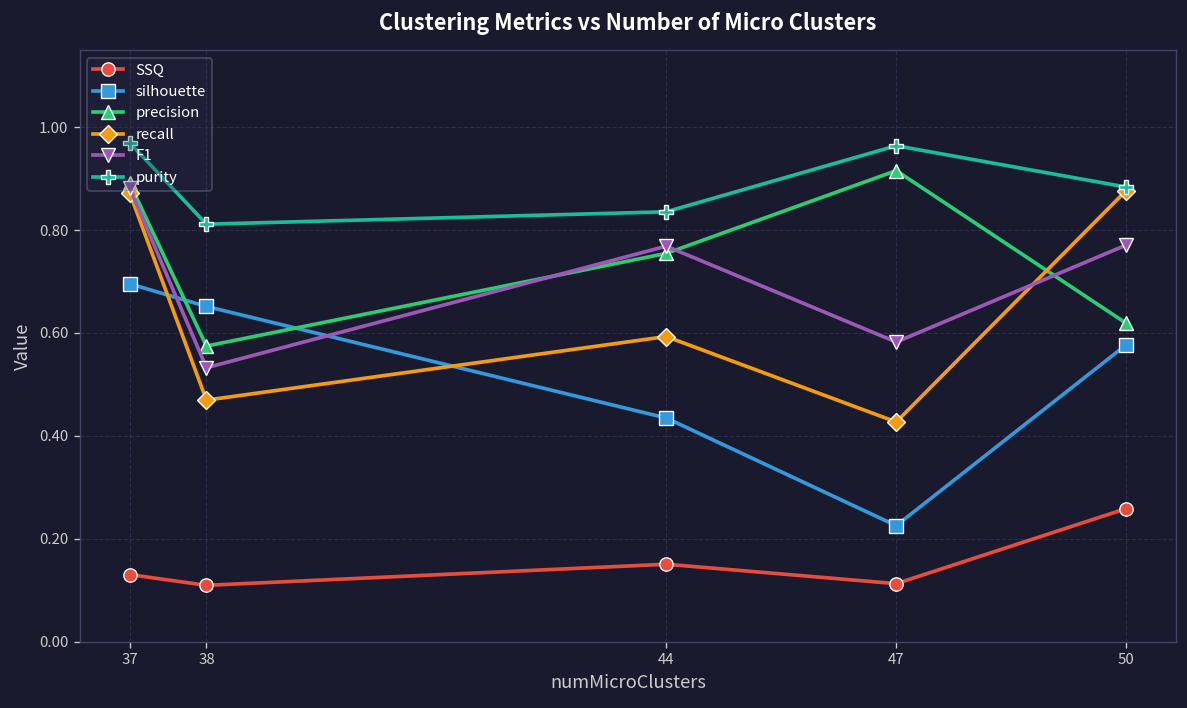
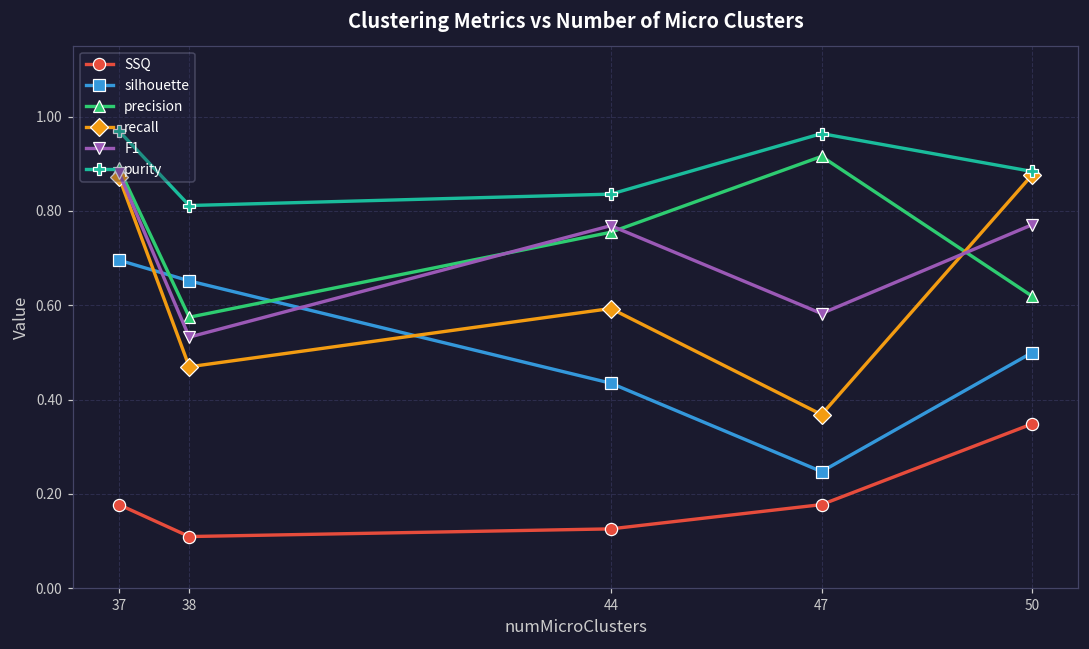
SSQ, 37: 0.13 -> 0.18
SSQ, 44: 0.15 -> 0.13
SSQ, 47: 0.11 -> 0.18
silhouette, 47: 0.23 -> 0.25
recall, 47: 0.43 -> 0.37
SSQ, 50: 0.26 -> 0.35
silhouette, 50: 0.58 -> 0.50
